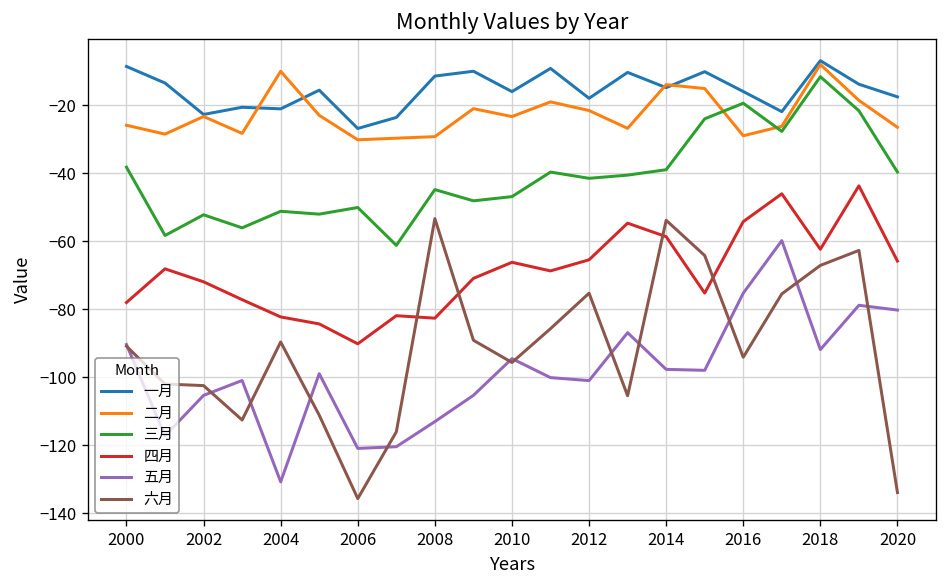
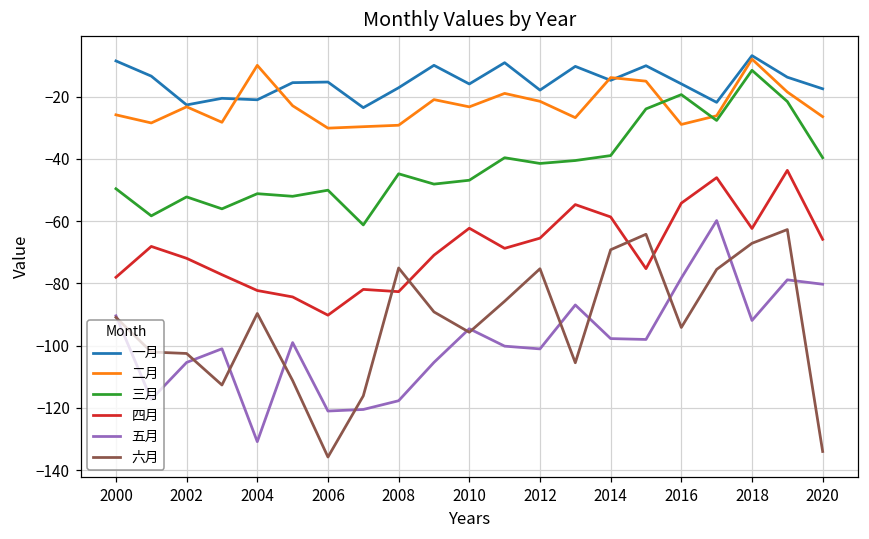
三月, 2000: -38 -> -50
一月, 2006: -27 -> -15
一月, 2008: -11 -> -17
五月, 2008: -113 -> -118
六月, 2008: -53 -> -75
四月, 2010: -66 -> -62
六月, 2014: -54 -> -69
五月, 2016: -75 -> -78
